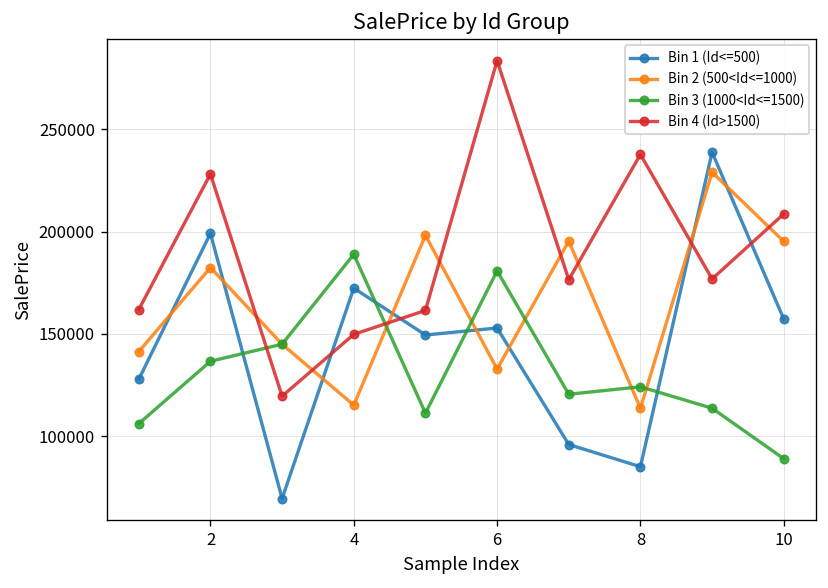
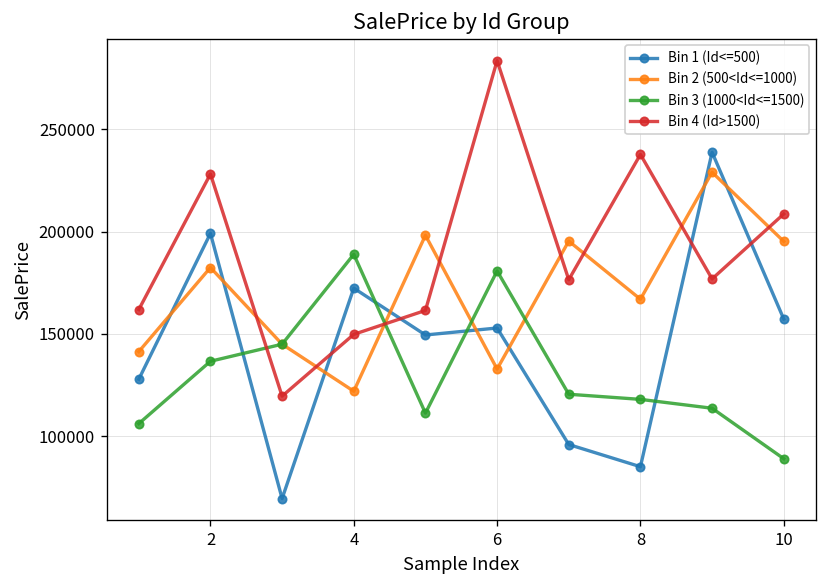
Bin 2 (500<Id<=1000), 4: 115000 -> 122000
Bin 2 (500<Id<=1000), 8: 114000 -> 167000
Bin 3 (1000<Id<=1500), 8: 124000 -> 118000
